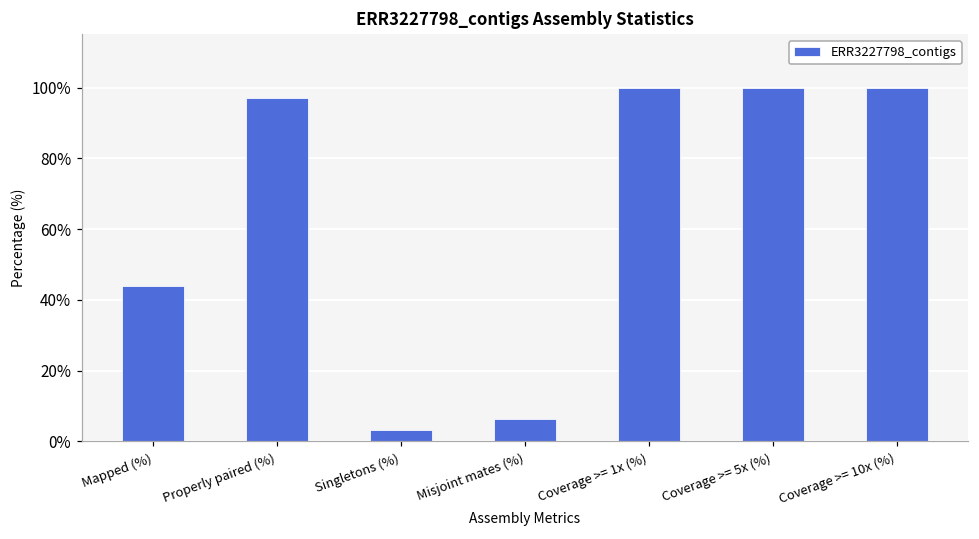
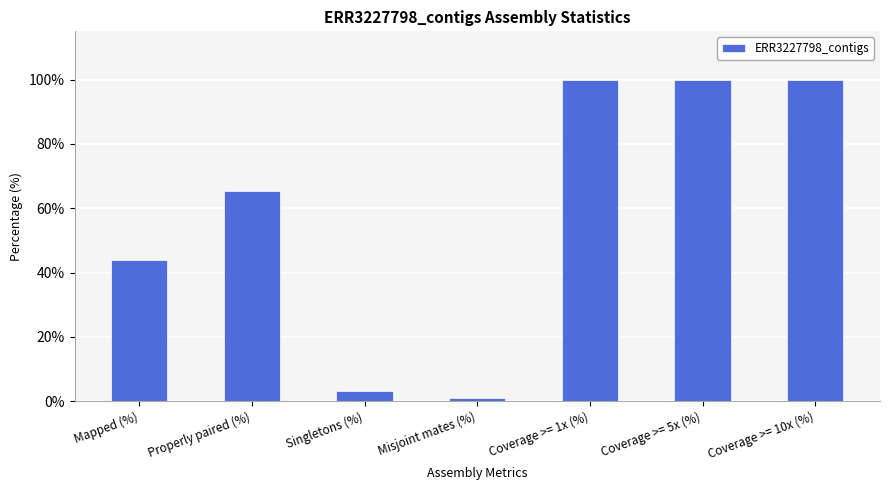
Properly paired (%): 97% -> 65%
Misjoint mates (%): 6% -> 1%
